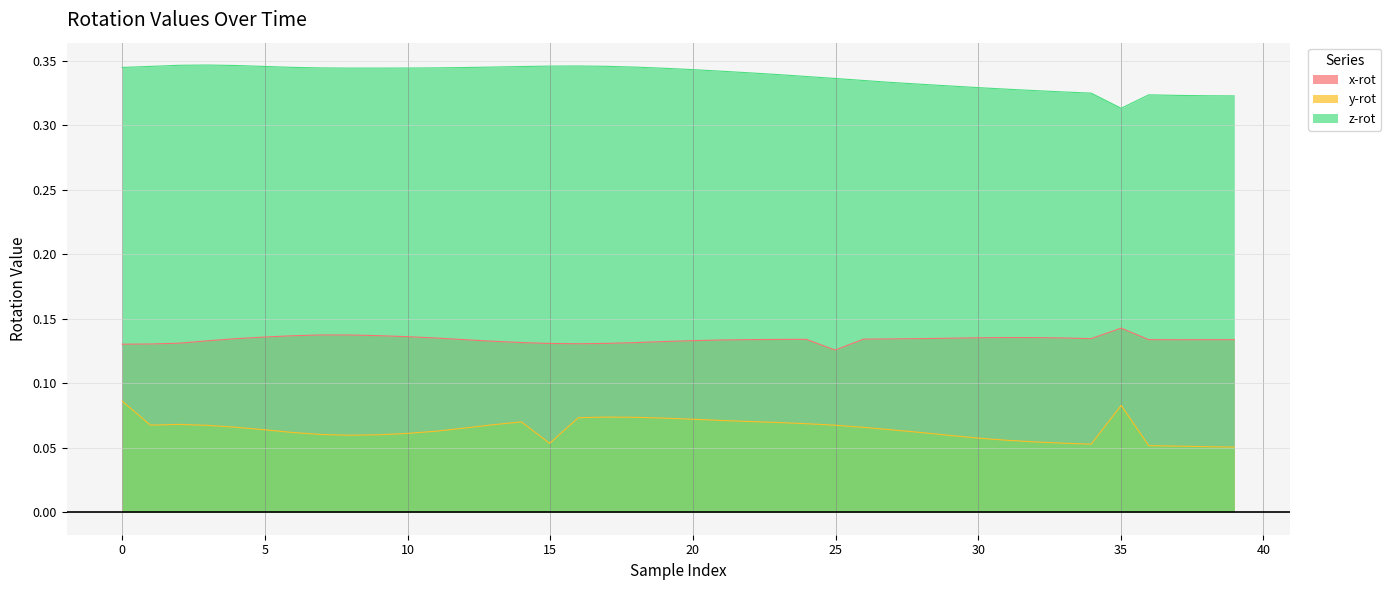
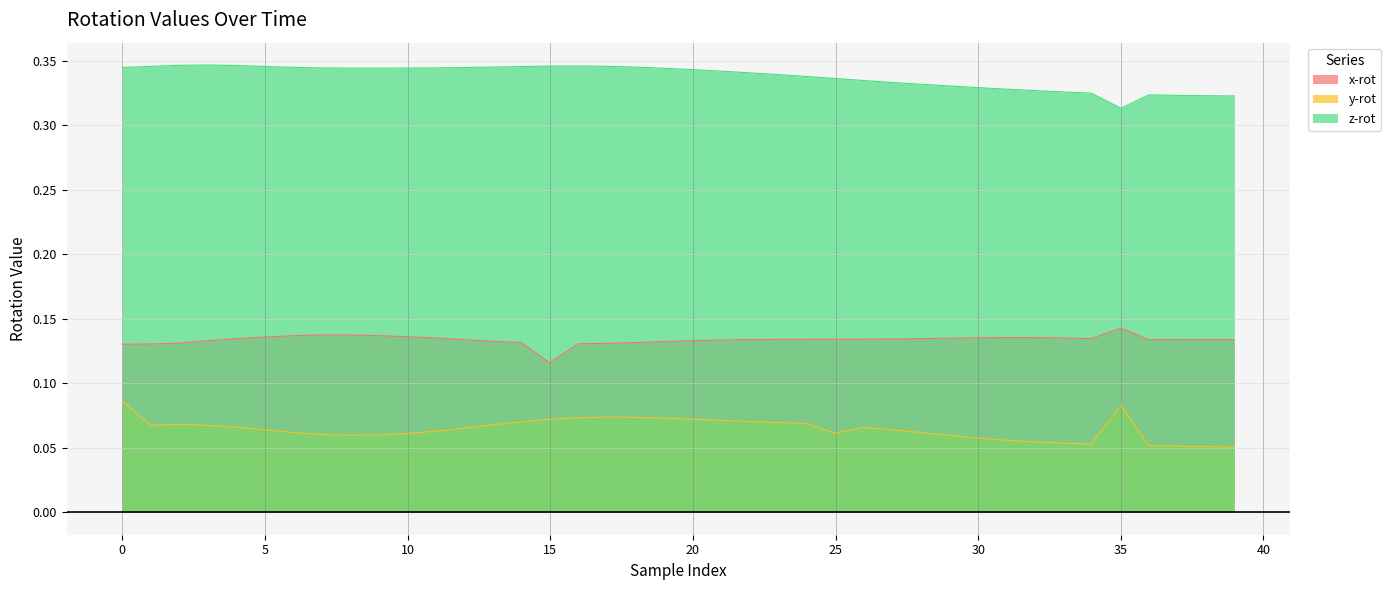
x-rot, 15: 0.131 -> 0.116
y-rot, 15: 0.053 -> 0.072
x-rot, 25: 0.126 -> 0.134
y-rot, 25: 0.068 -> 0.061
